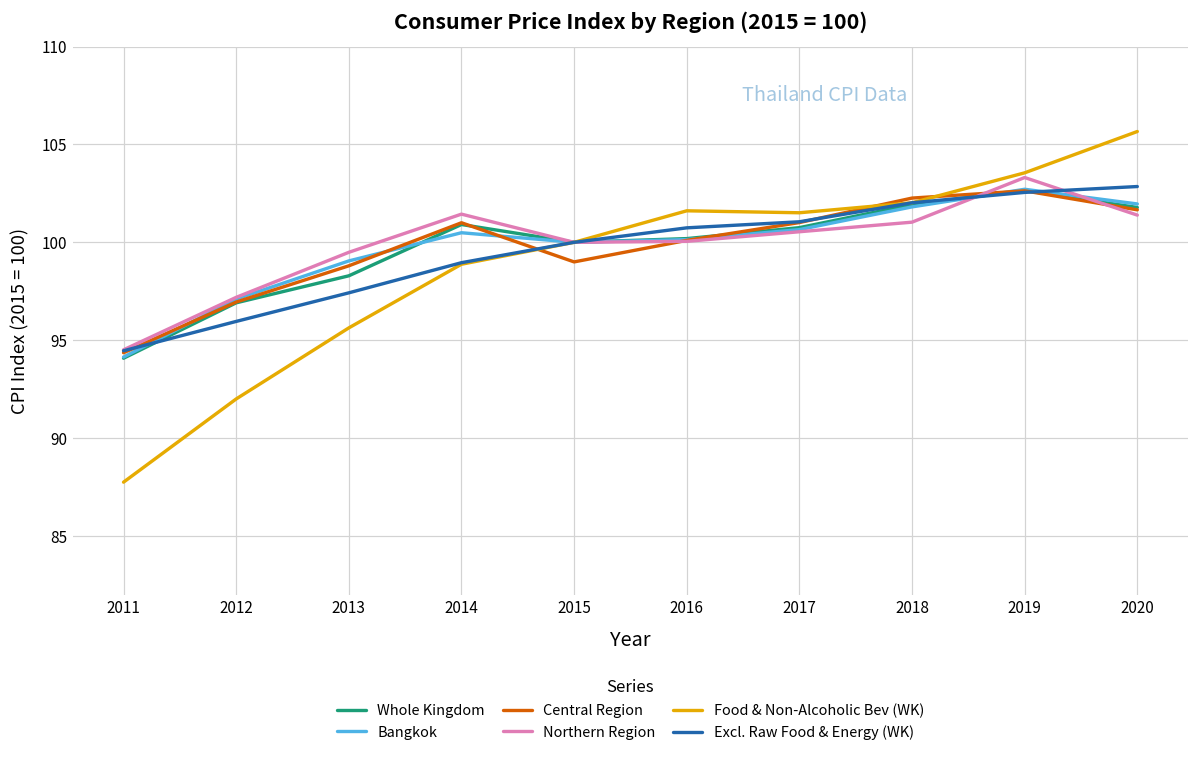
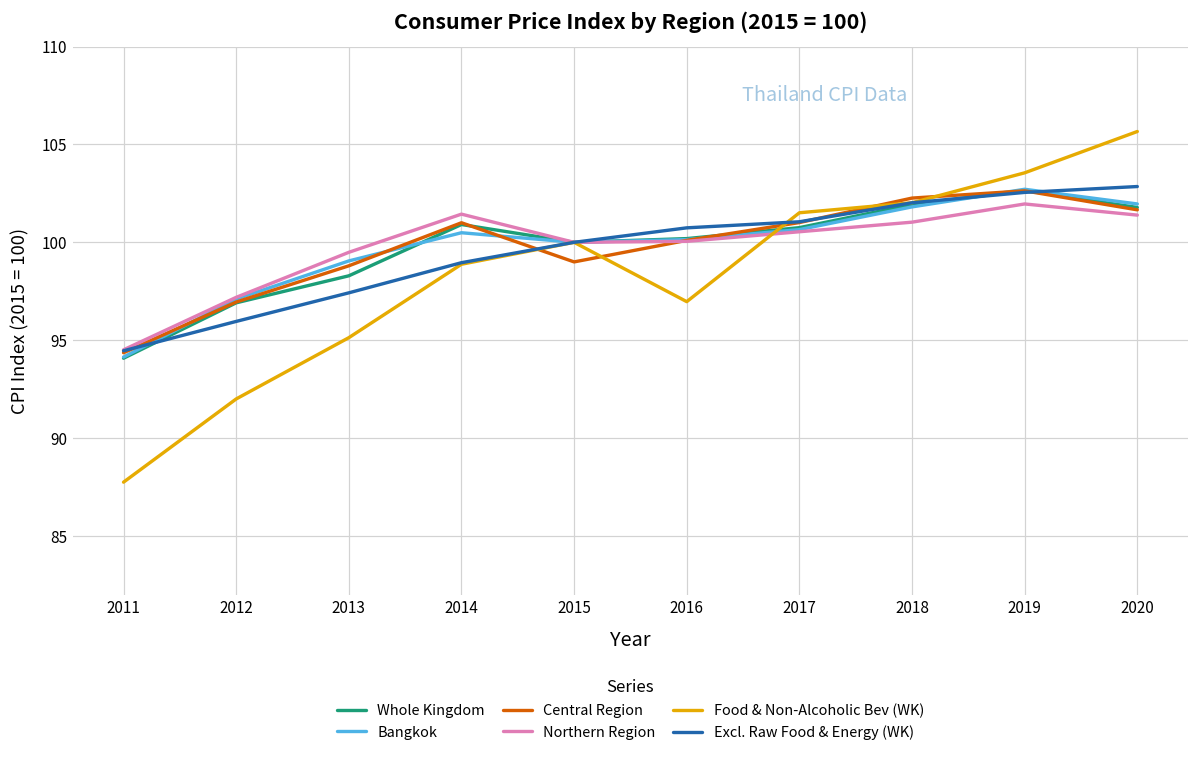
Food & Non-Alcoholic Bev (WK), 2013: 95.6 -> 95.1
Food & Non-Alcoholic Bev (WK), 2016: 101.6 -> 97.0
Northern Region, 2019: 103.3 -> 102.0
